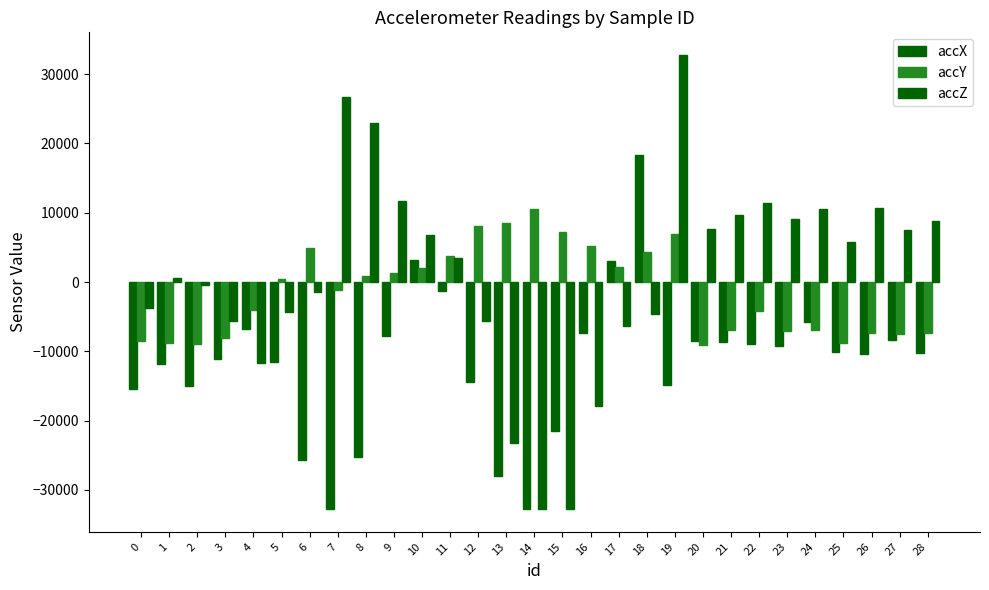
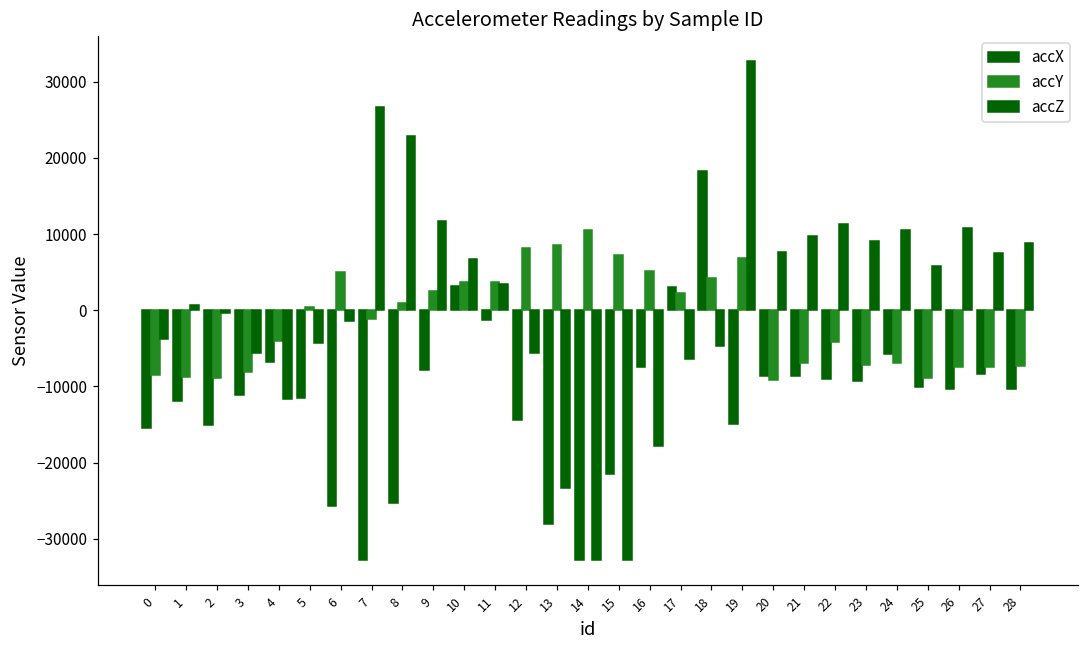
accY, 9: 1000 -> 2000
accY, 10: 2000 -> 4000
